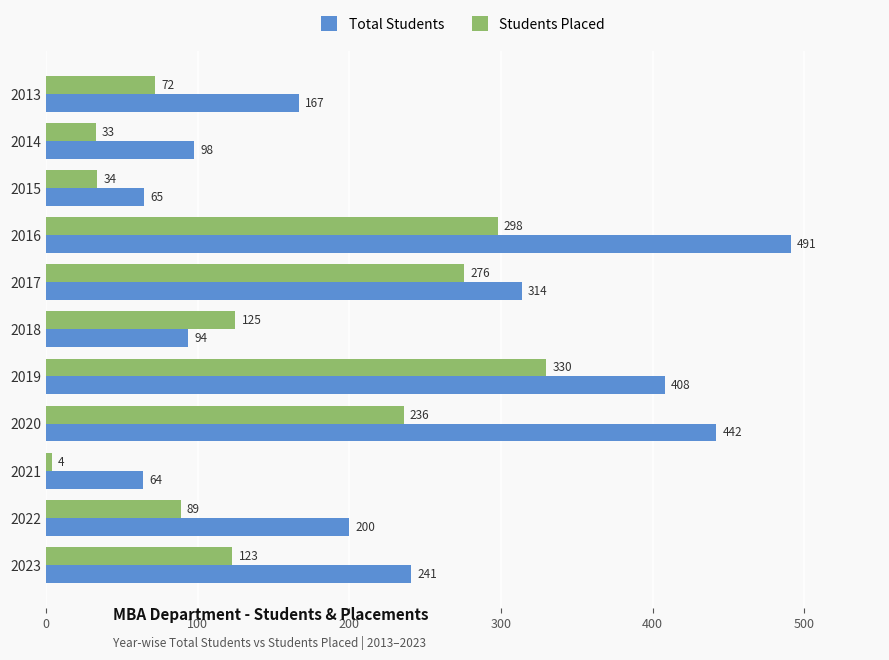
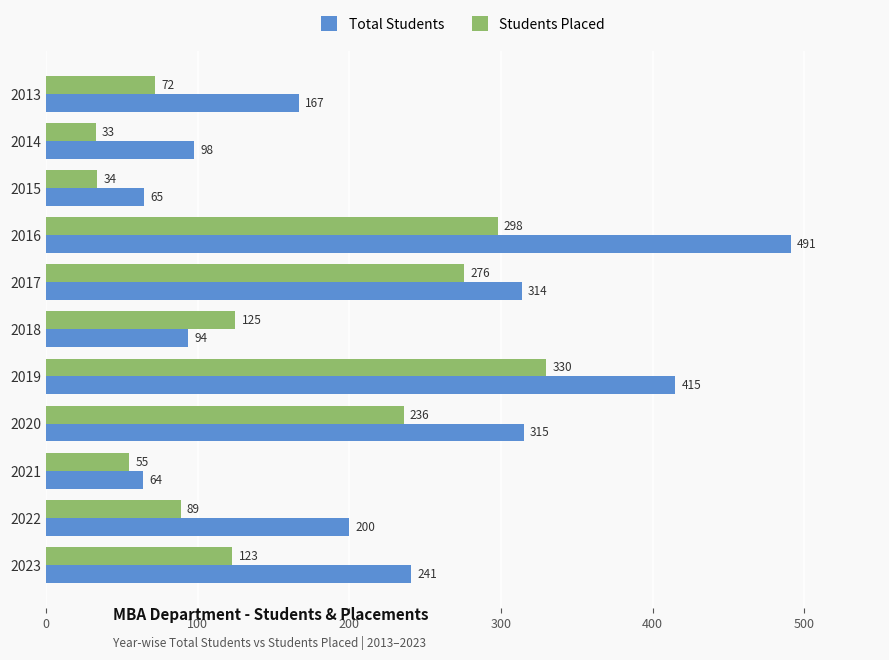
Total Students, 2019: 408 -> 415
Total Students, 2020: 442 -> 315
Students Placed, 2021: 4 -> 55
